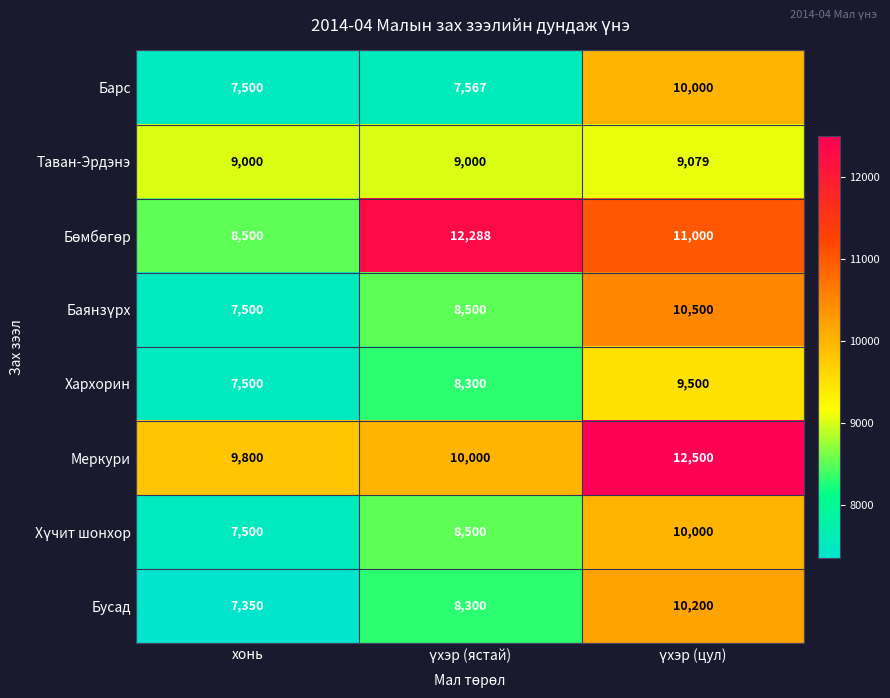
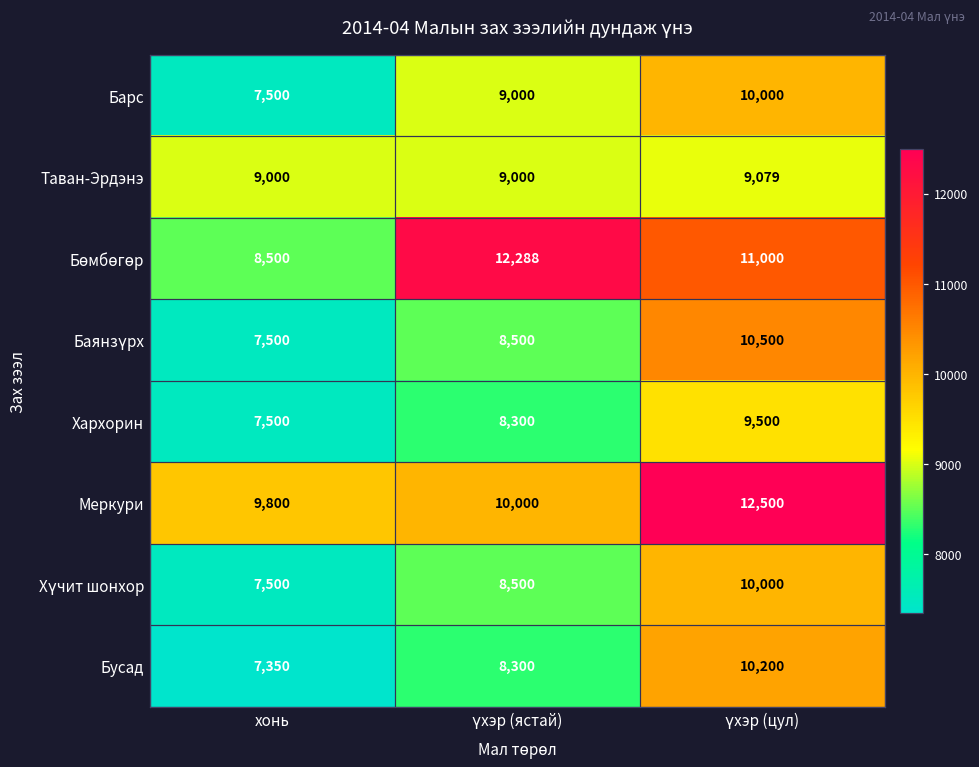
Барс, үхэр (ястай): 7,567 -> 9,000
